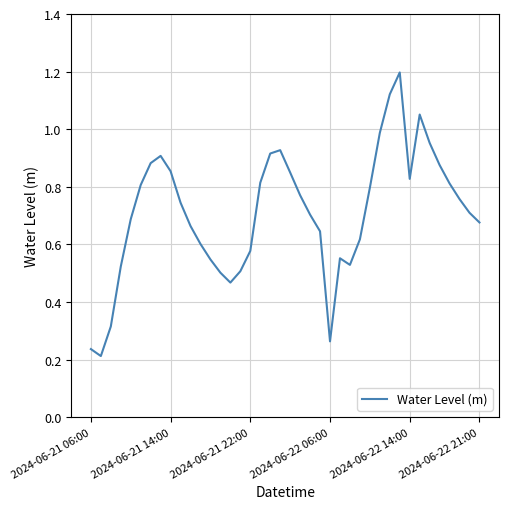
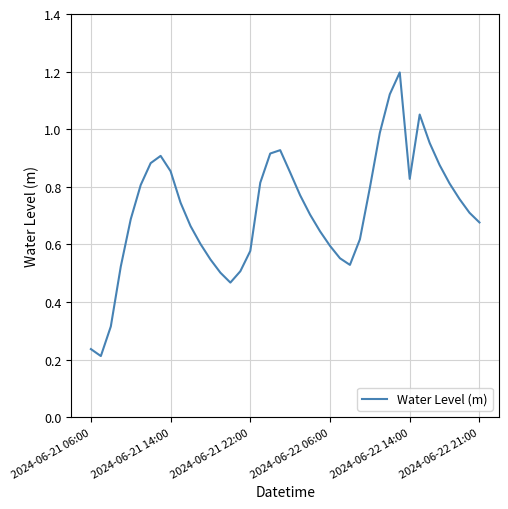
2024-06-22 06:00: 0.26 -> 0.59
